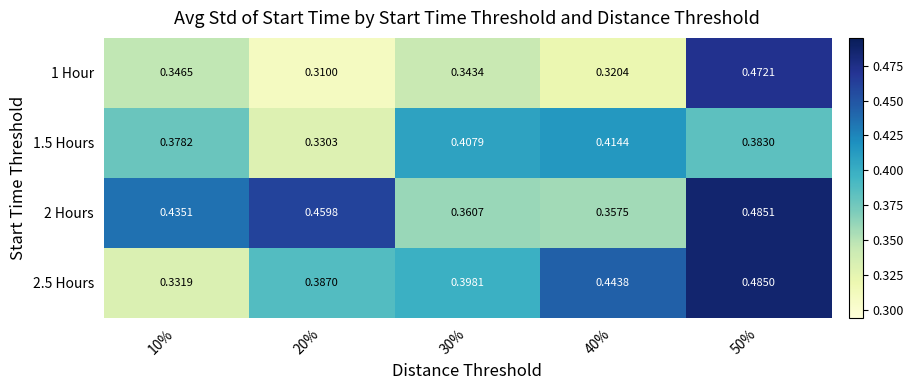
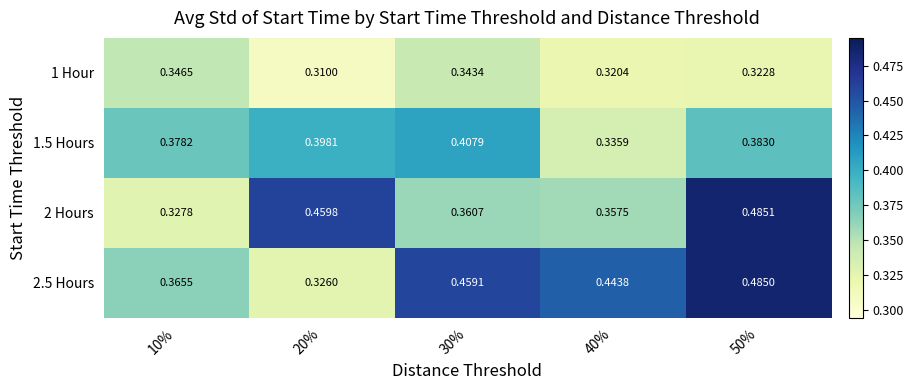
1 Hour, 50%: 0.4721 -> 0.3228
1.5 Hours, 20%: 0.3303 -> 0.3981
1.5 Hours, 40%: 0.4144 -> 0.3359
2 Hours, 10%: 0.4351 -> 0.3278
2.5 Hours, 10%: 0.3319 -> 0.3655
2.5 Hours, 20%: 0.3870 -> 0.3260
2.5 Hours, 30%: 0.3981 -> 0.4591
